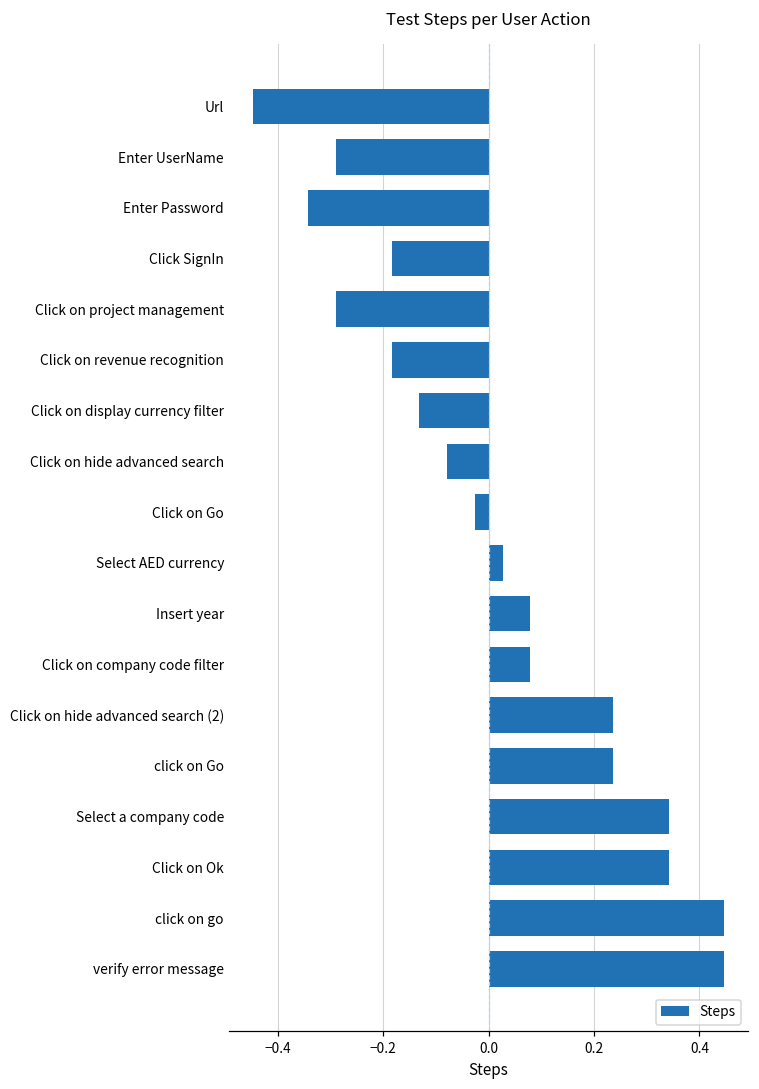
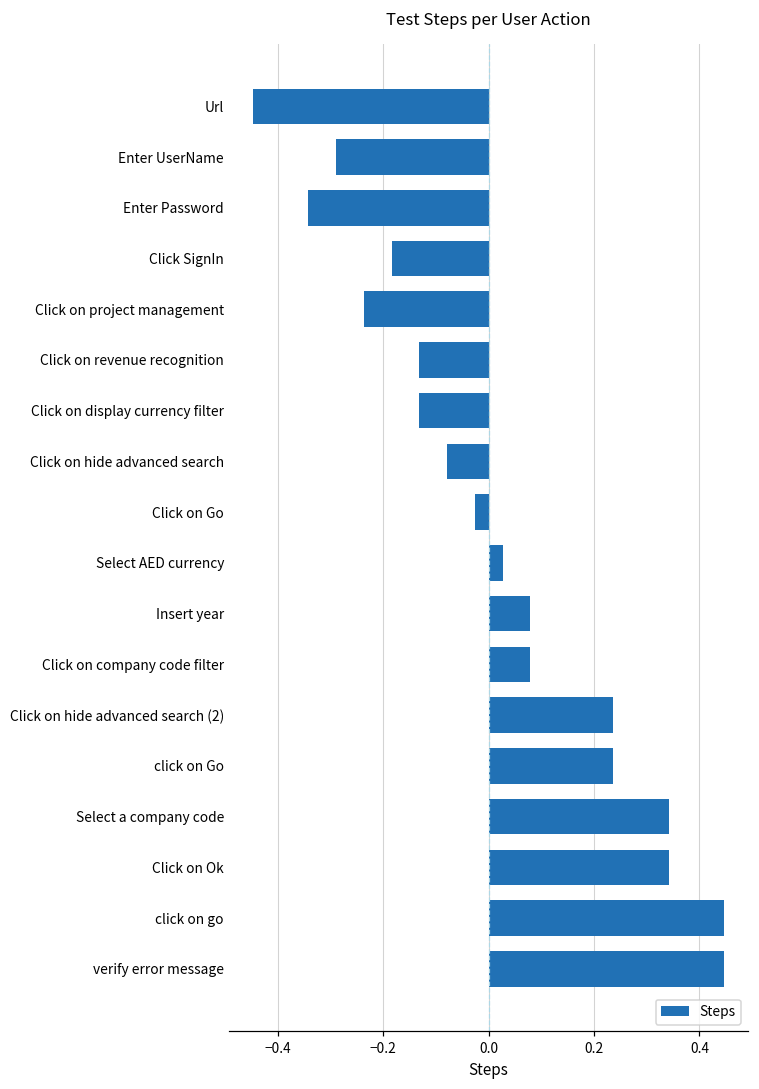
Click on project management: -0.29 -> -0.24
Click on revenue recognition: -0.18 -> -0.13
